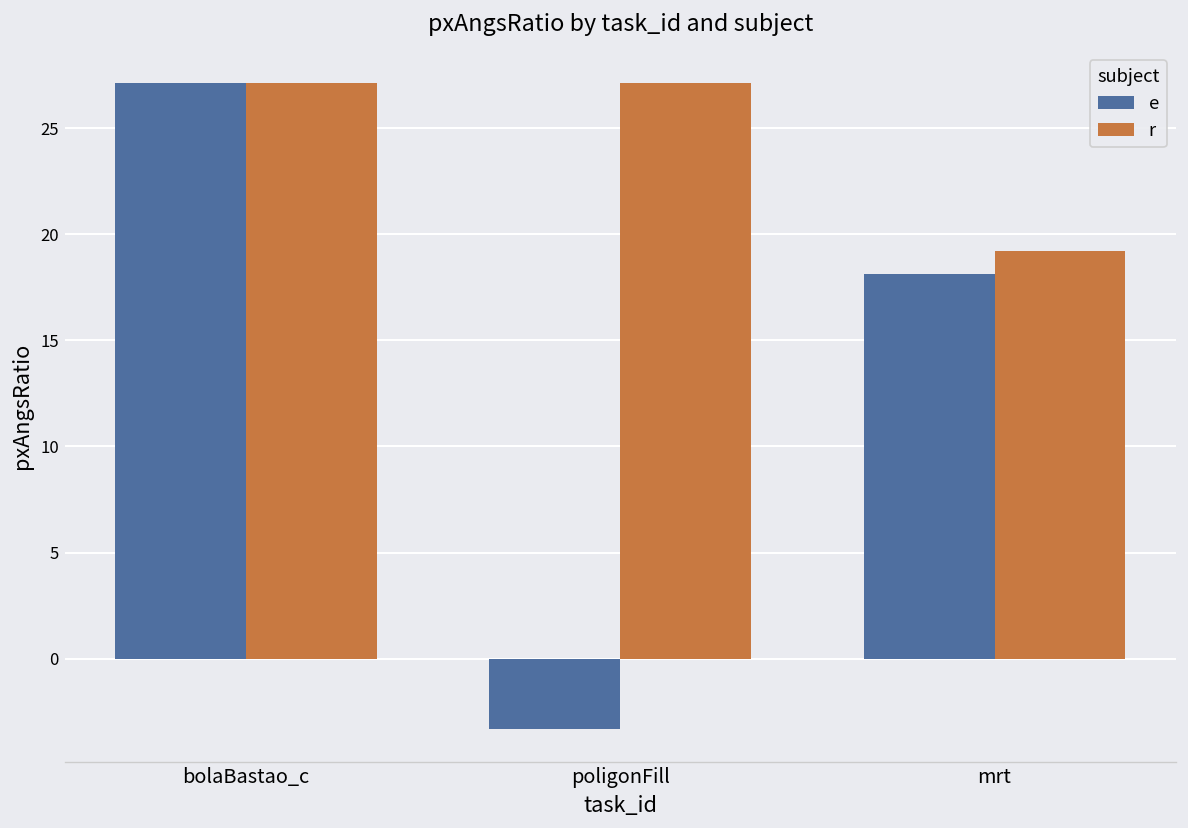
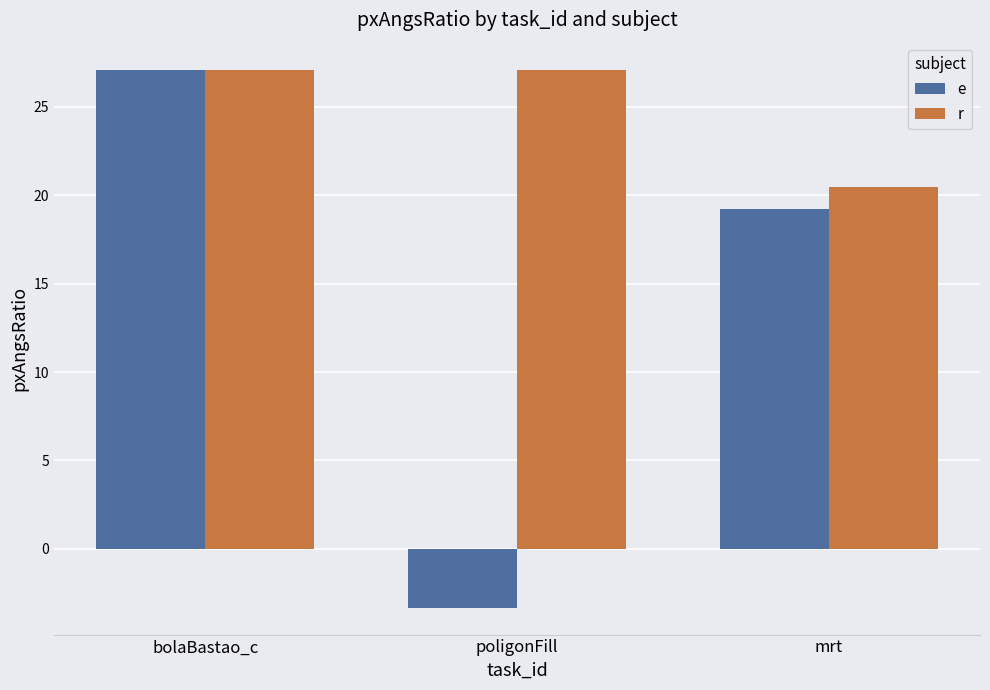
e, mrt: 18.1 -> 19.2
r, mrt: 19.2 -> 20.5
